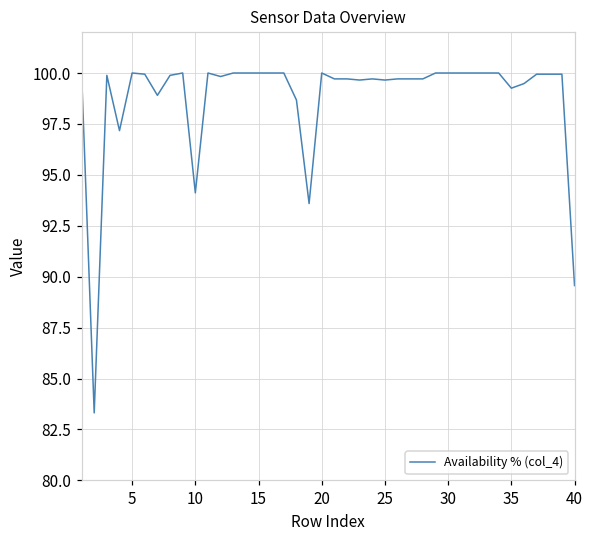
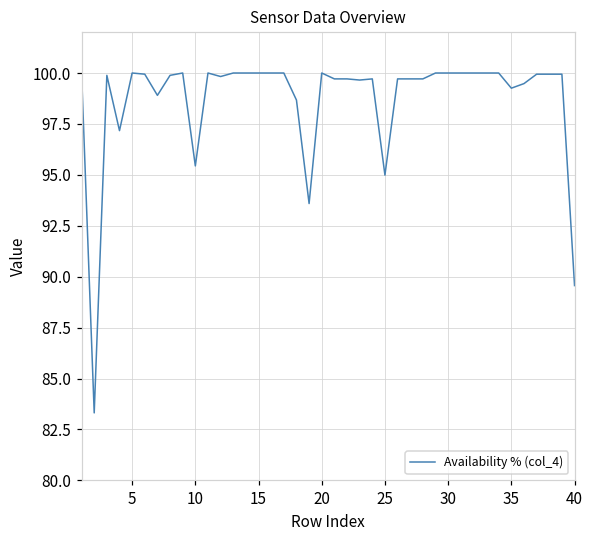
10: 94.1 -> 95.4
25: 99.7 -> 95.0
